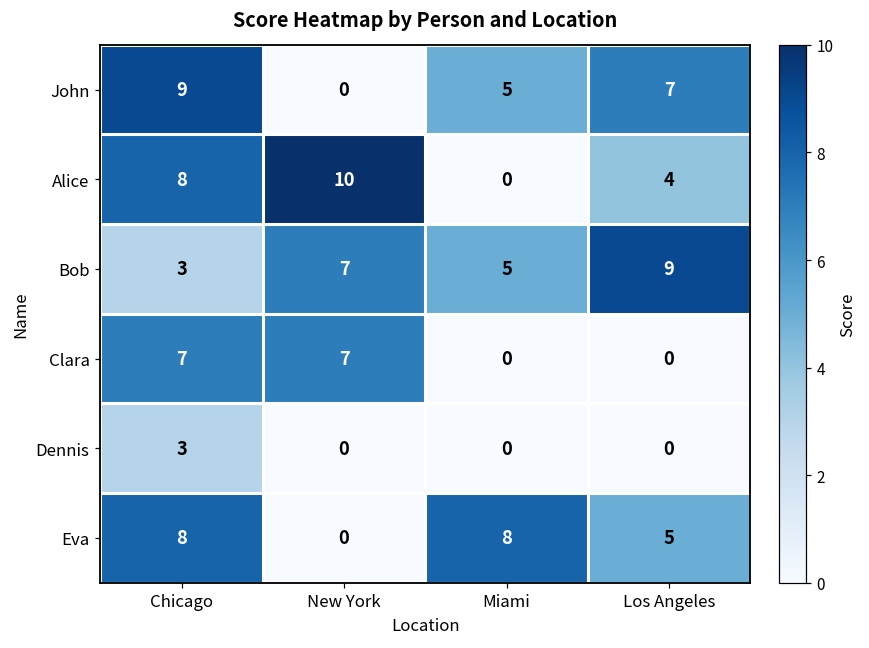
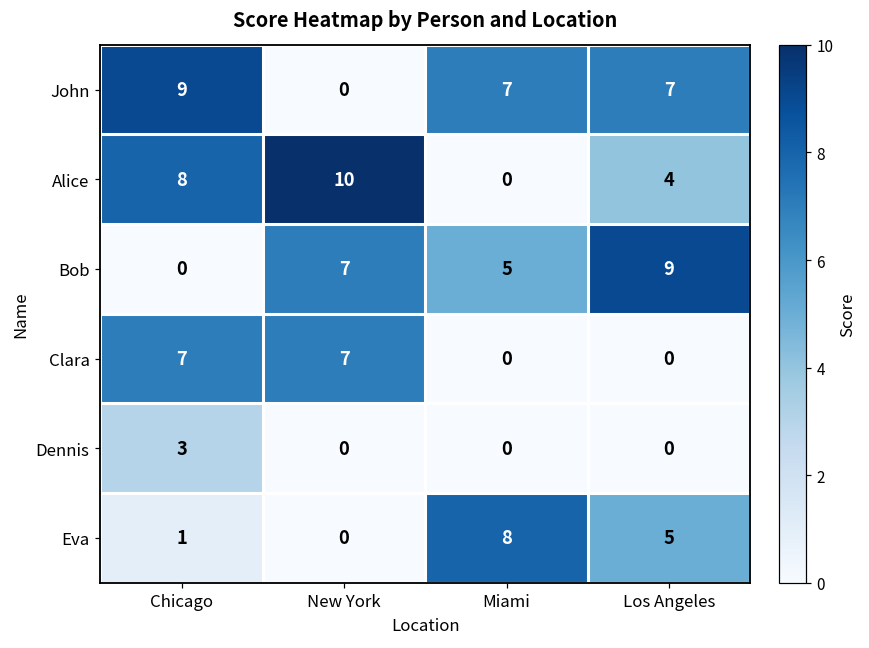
John, Miami: 5 -> 7
Bob, Chicago: 3 -> 0
Eva, Chicago: 8 -> 1
